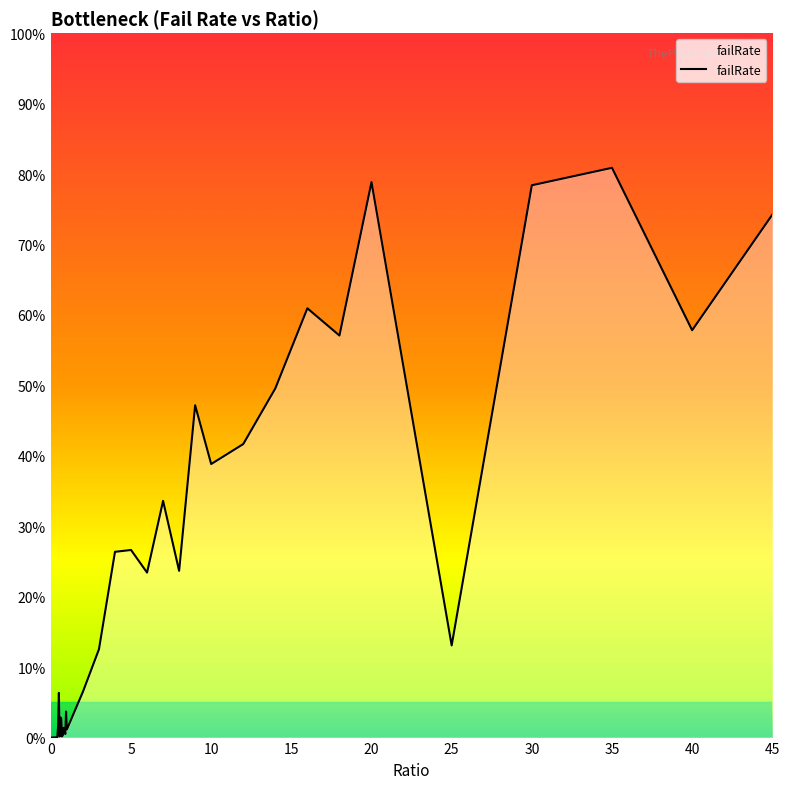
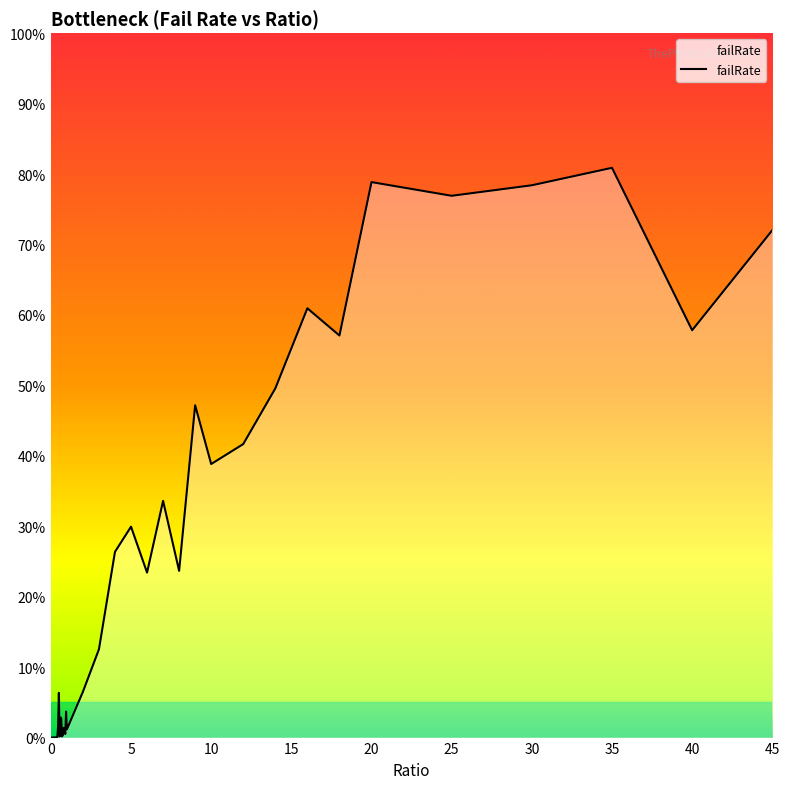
5: 27% -> 30%
25: 13% -> 77%
45: 74% -> 72%
